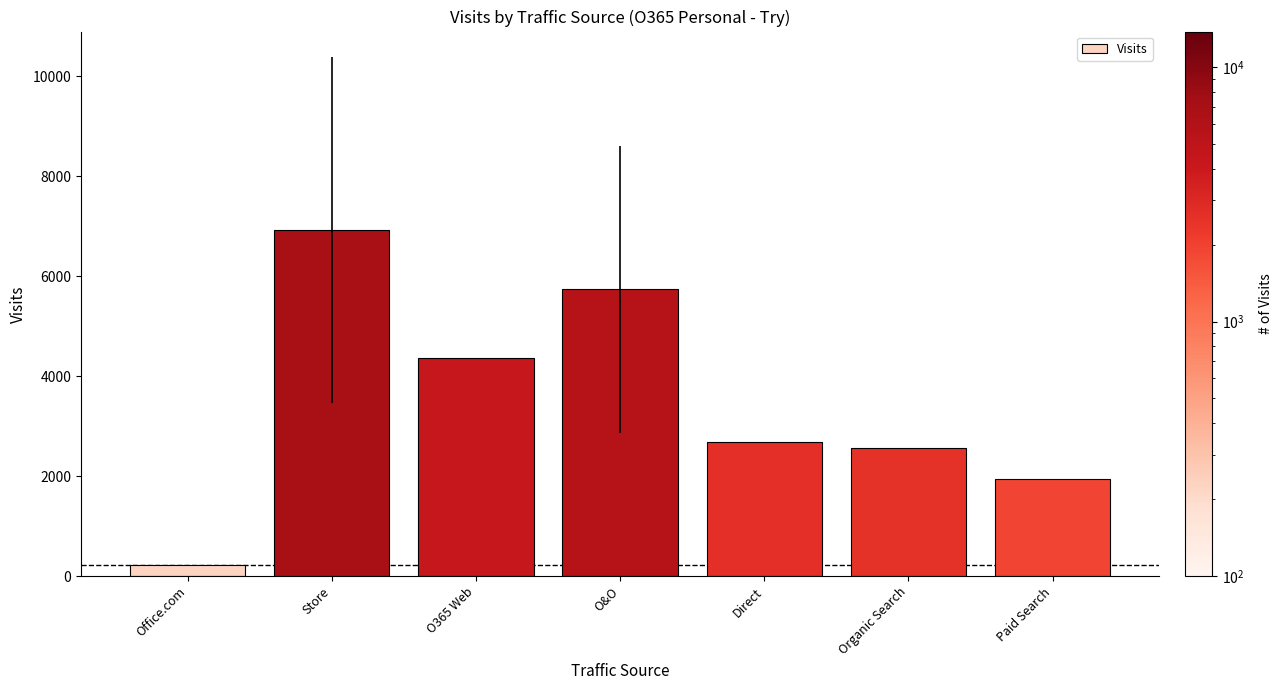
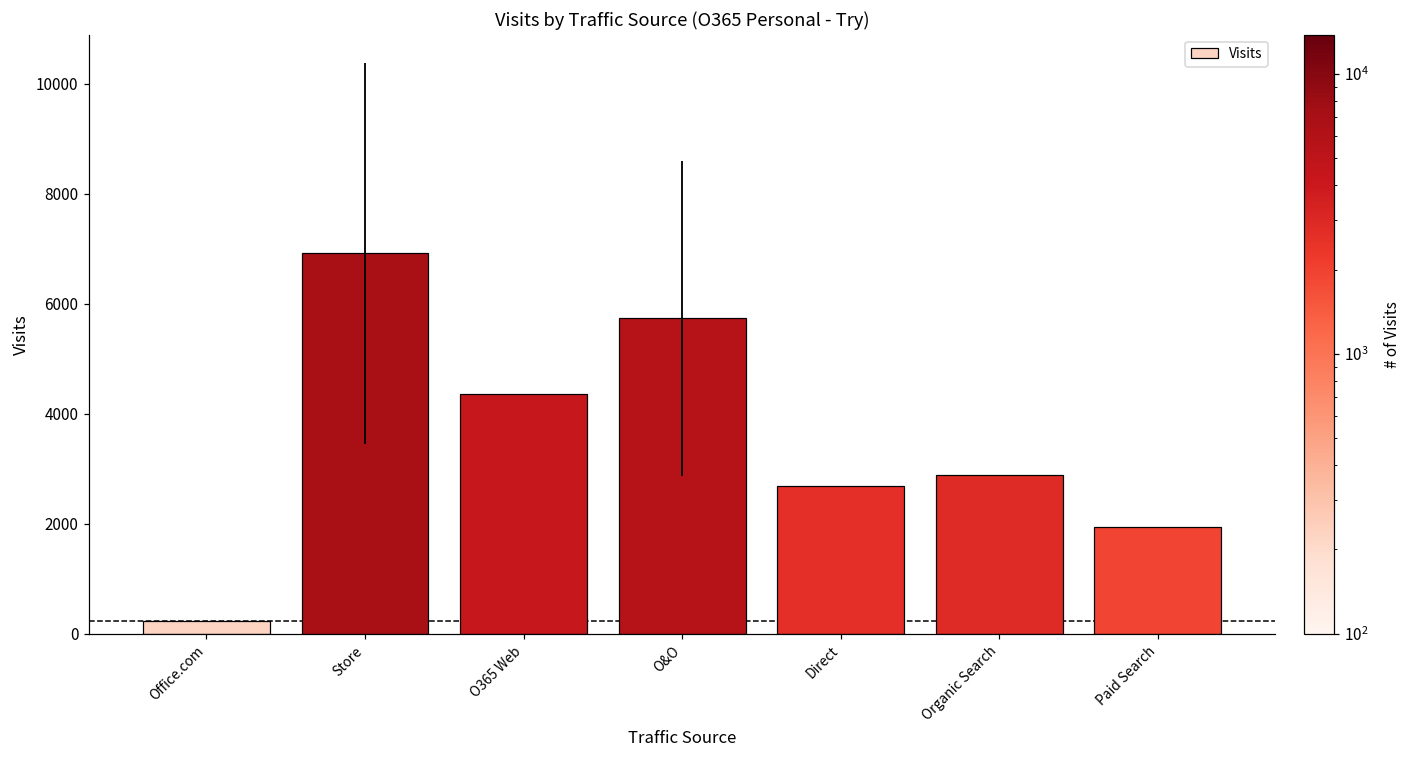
Organic Search: 2600 -> 2900
